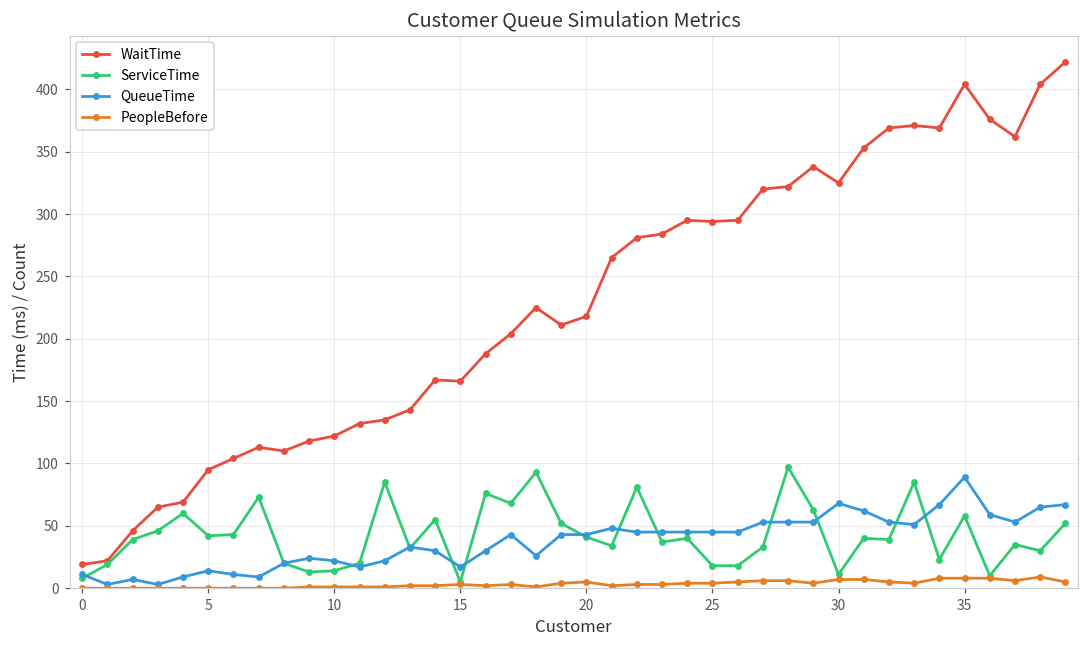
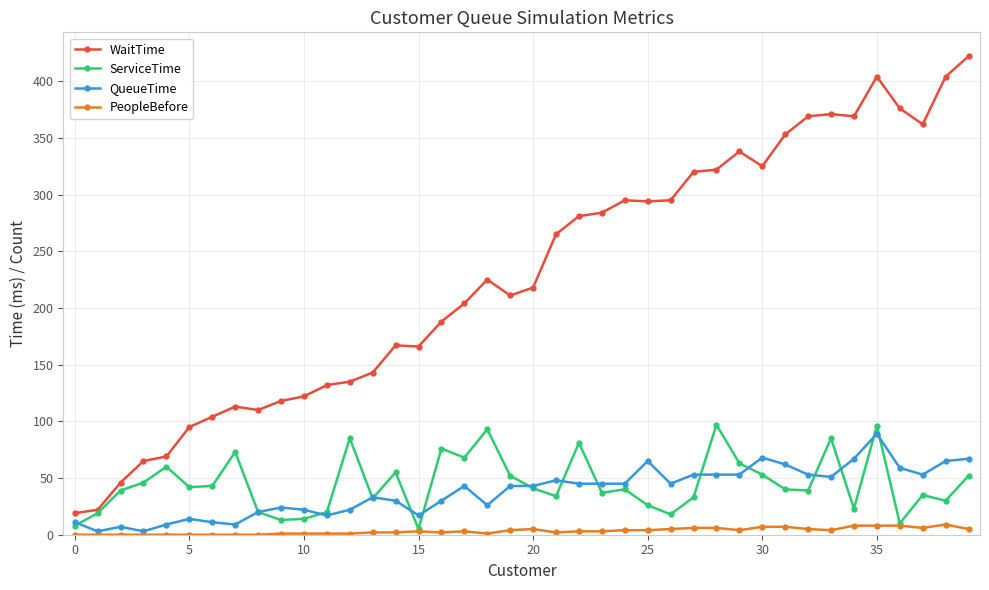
ServiceTime, 25: 18 -> 26
QueueTime, 25: 45 -> 65
ServiceTime, 30: 11 -> 53
ServiceTime, 35: 58 -> 96
